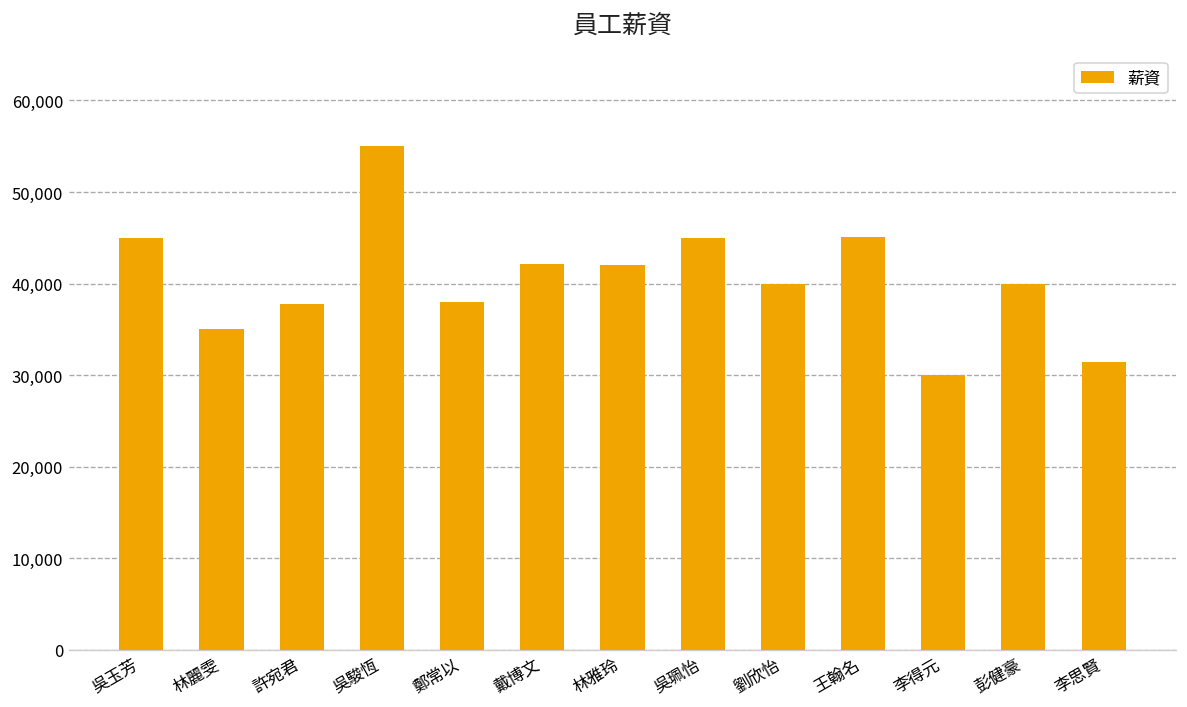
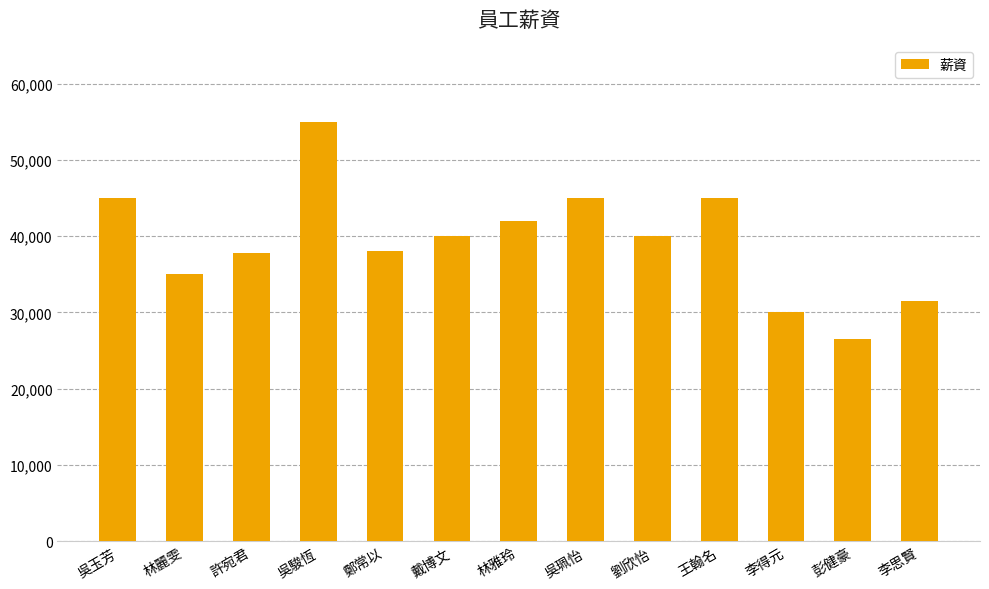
戴博文: 42,000 -> 40,000
彭健豪: 40,000 -> 26,000
